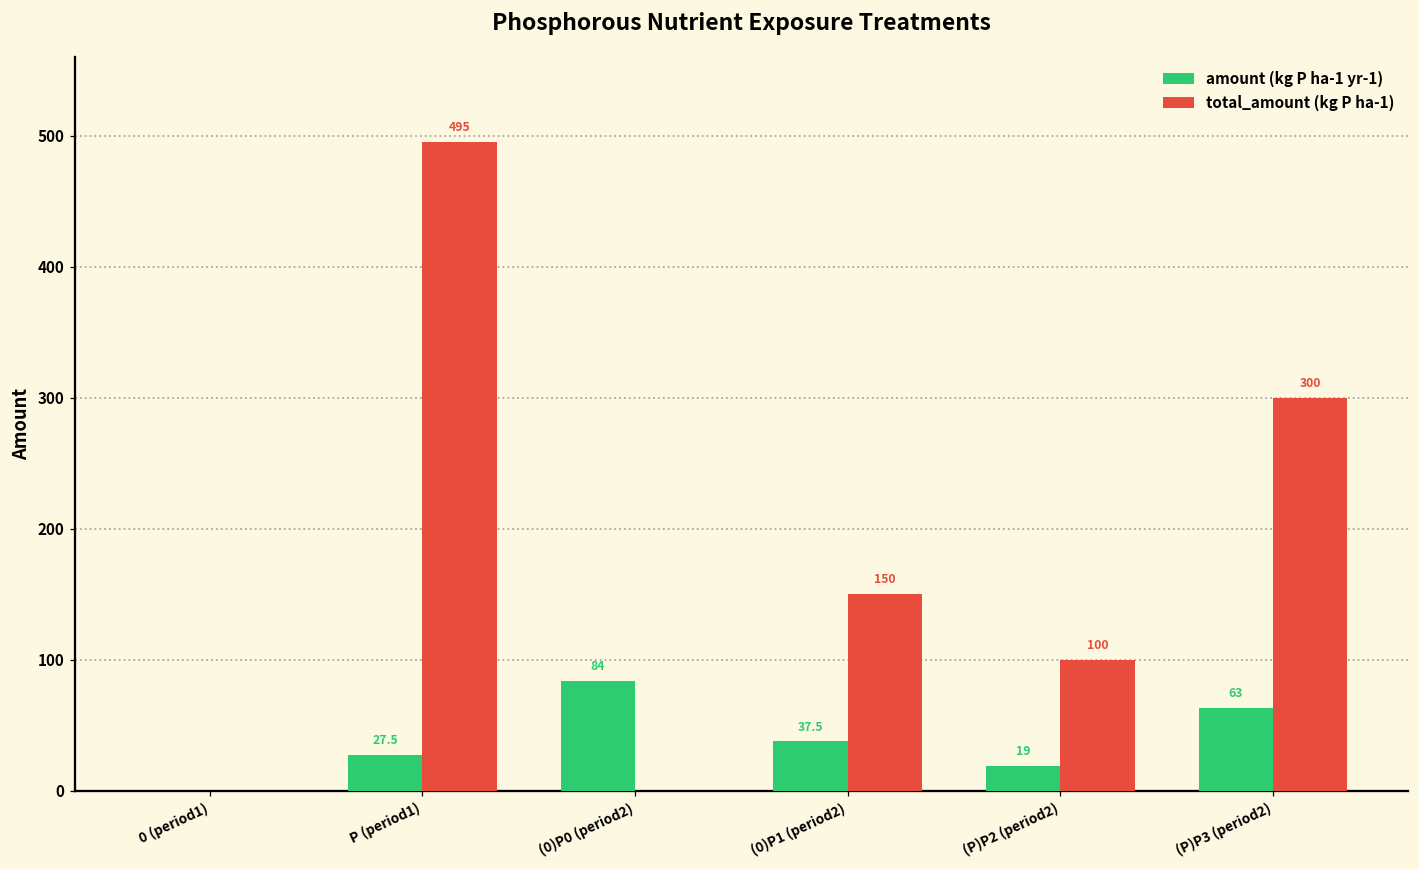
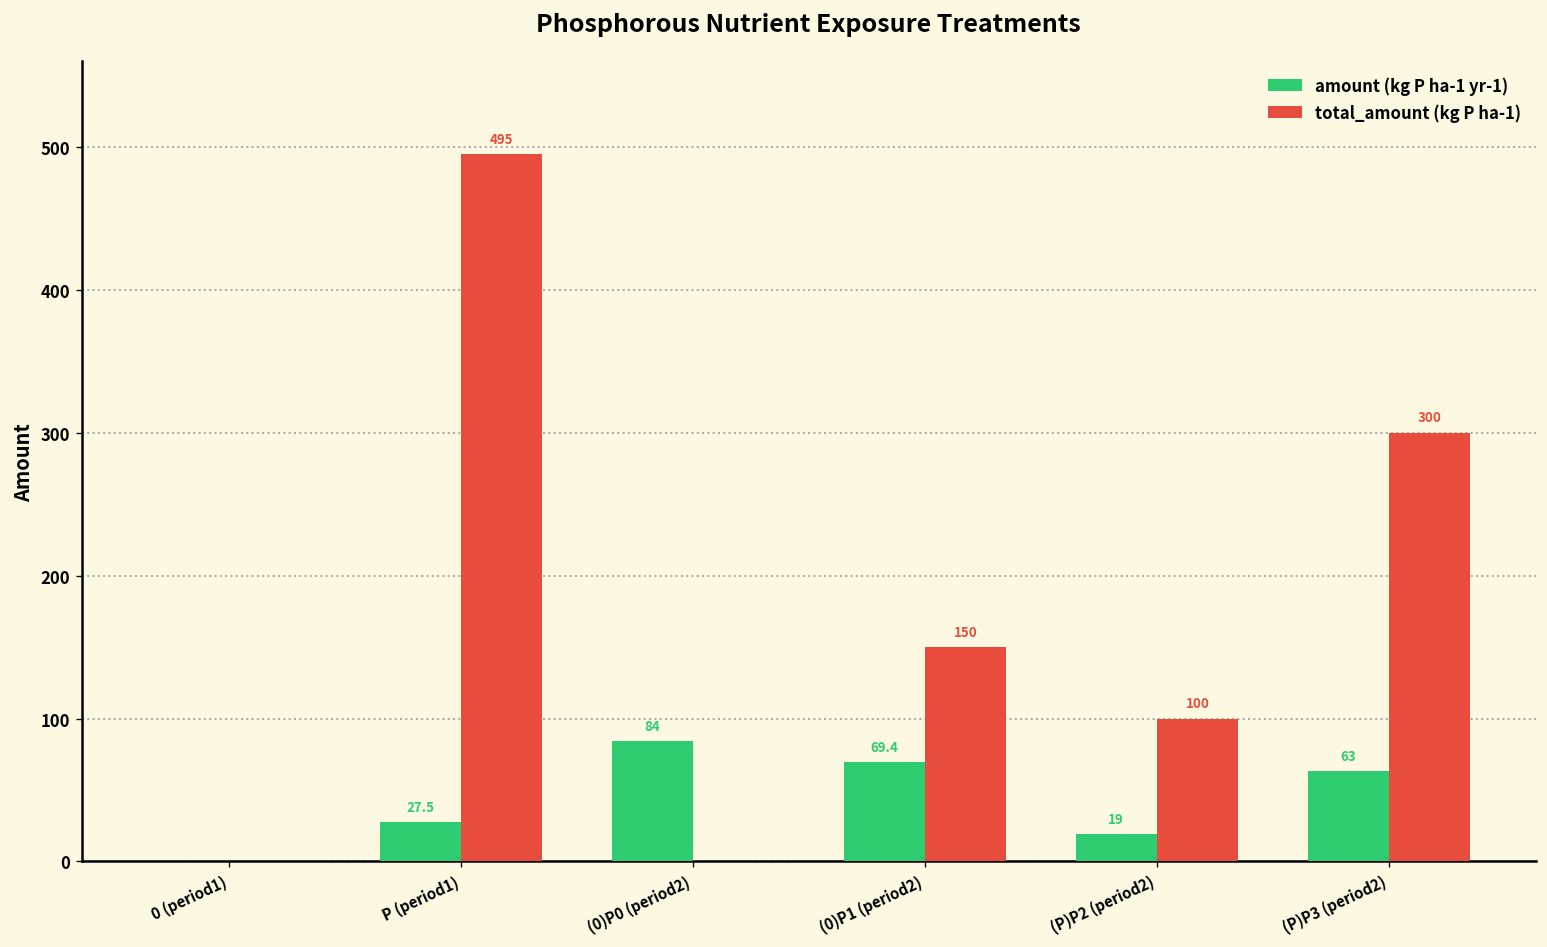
amount (kg P ha-1 yr-1), (0)P1 (period2): 37.5 -> 69.4
